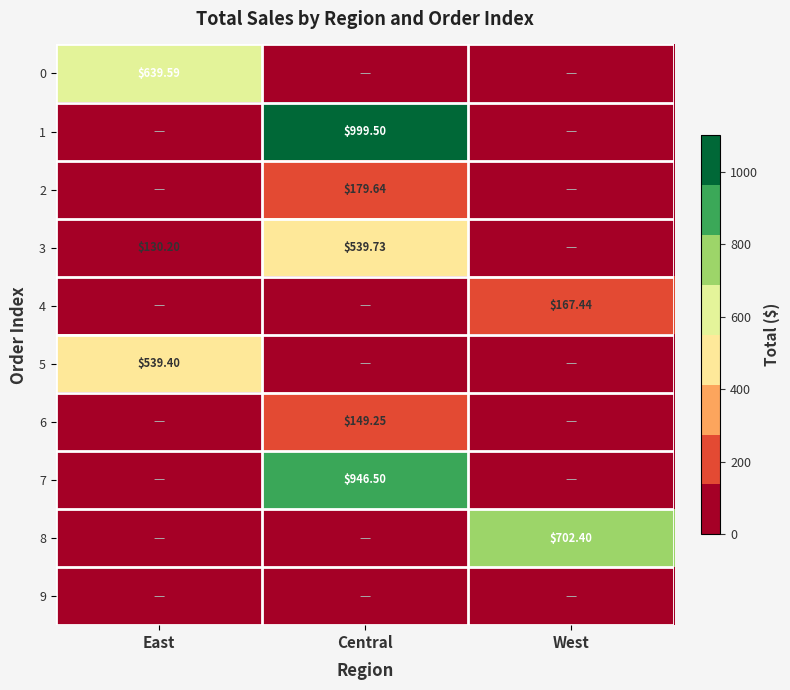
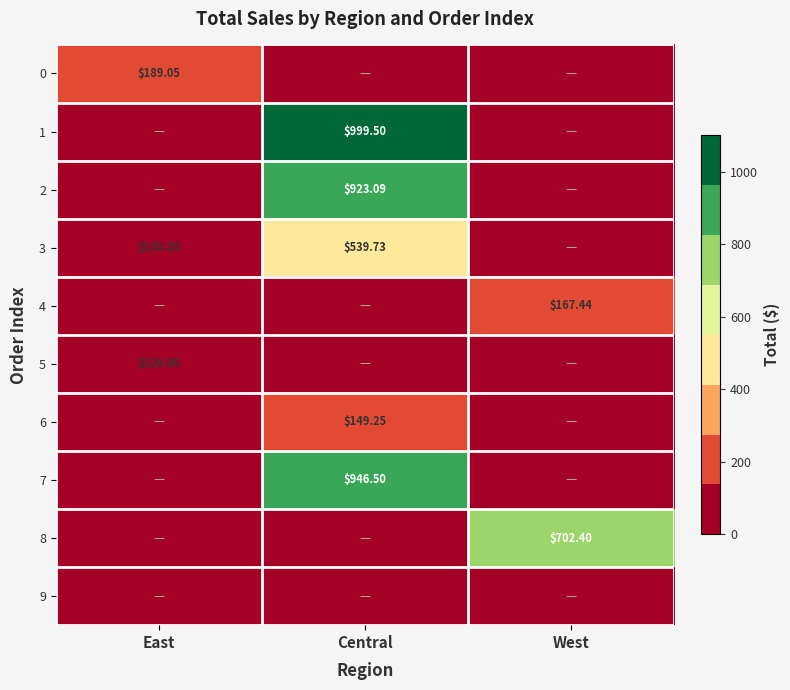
0, East: $639.59 -> $189.05
2, Central: $179.64 -> $923.09
5, East: $539.40 -> $126.00
